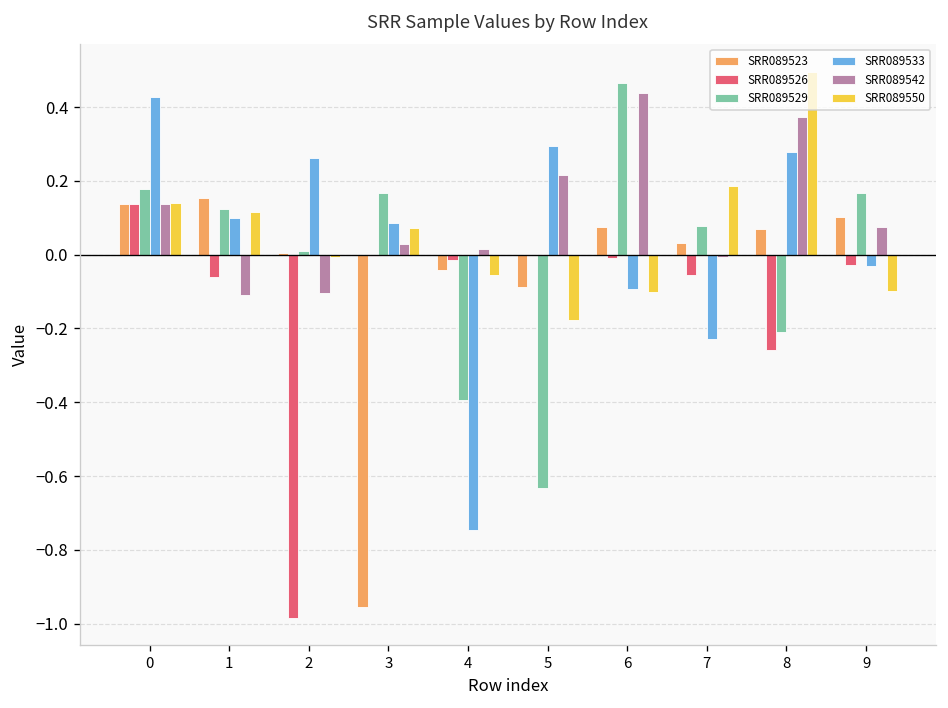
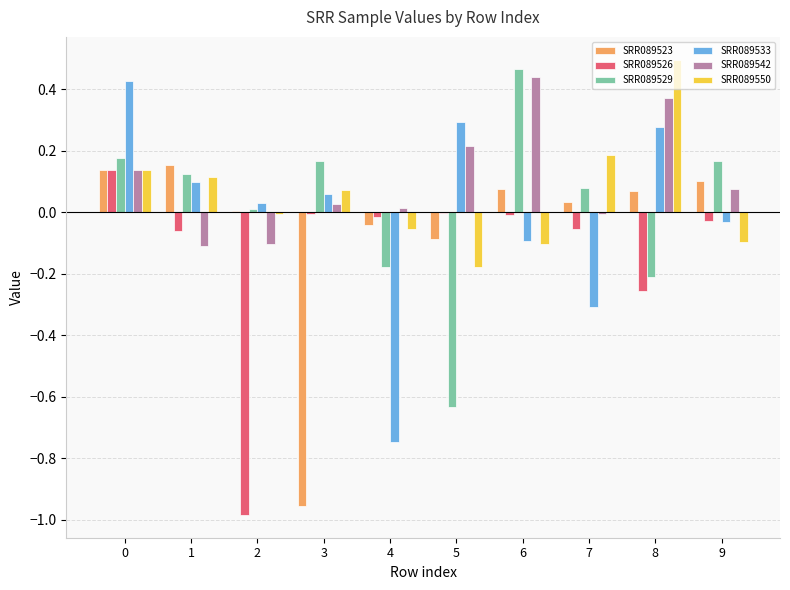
SRR089533, 2: 0.26 -> 0.03
SRR089533, 3: 0.09 -> 0.06
SRR089529, 4: -0.39 -> -0.18
SRR089533, 7: -0.23 -> -0.31
